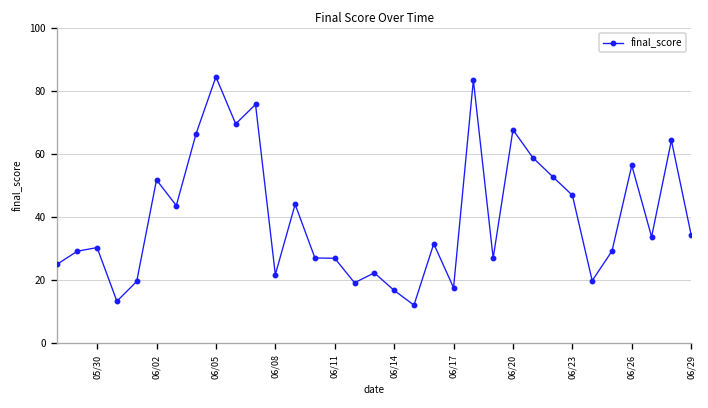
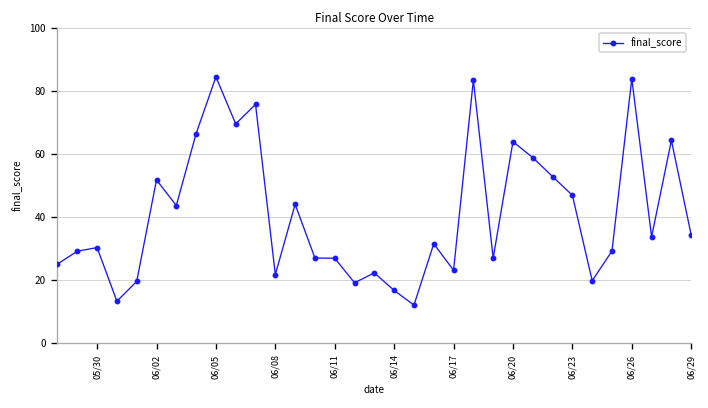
06/17: 17 -> 23
06/20: 68 -> 64
06/26: 56 -> 84
